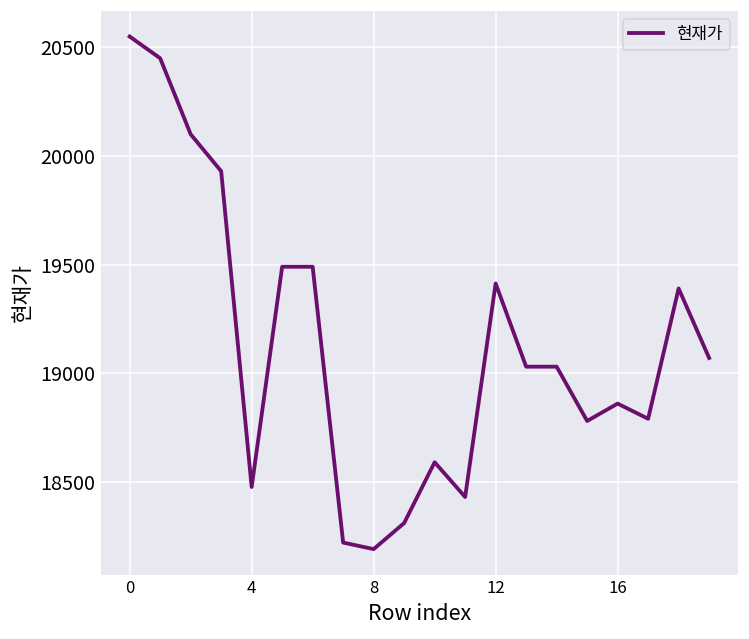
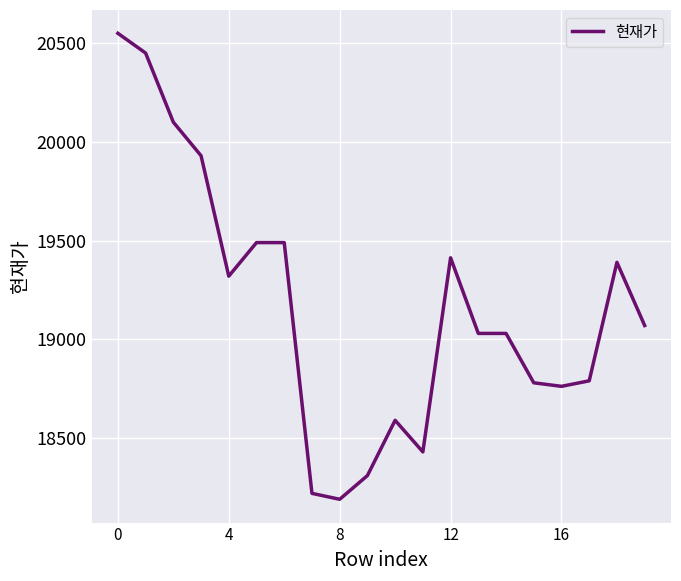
4: 18480 -> 19320
16: 18860 -> 18760
